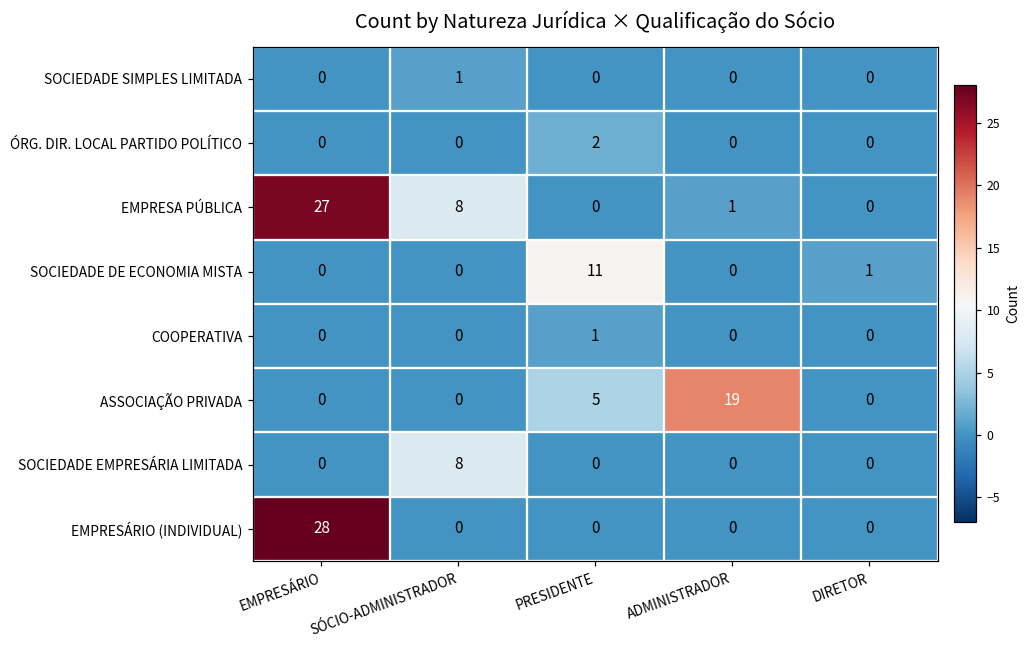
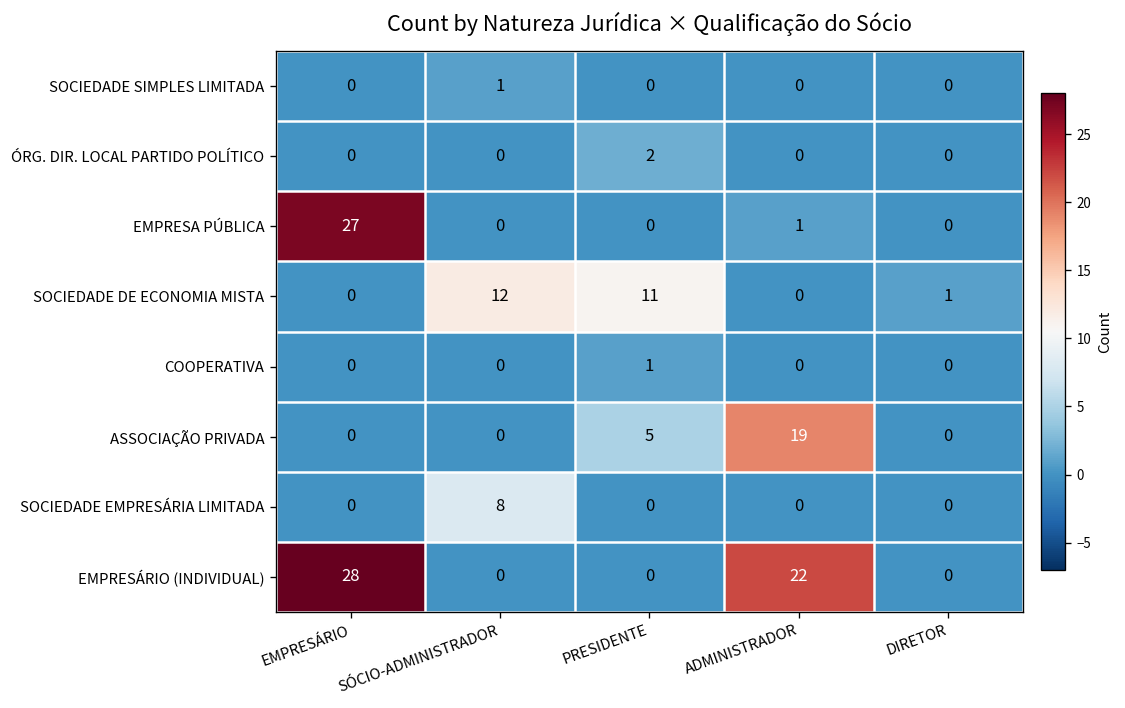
EMPRESA PÚBLICA, SÓCIO-ADMINISTRADOR: 8 -> 0
SOCIEDADE DE ECONOMIA MISTA, SÓCIO-ADMINISTRADOR: 0 -> 12
EMPRESÁRIO (INDIVIDUAL), ADMINISTRADOR: 0 -> 22
